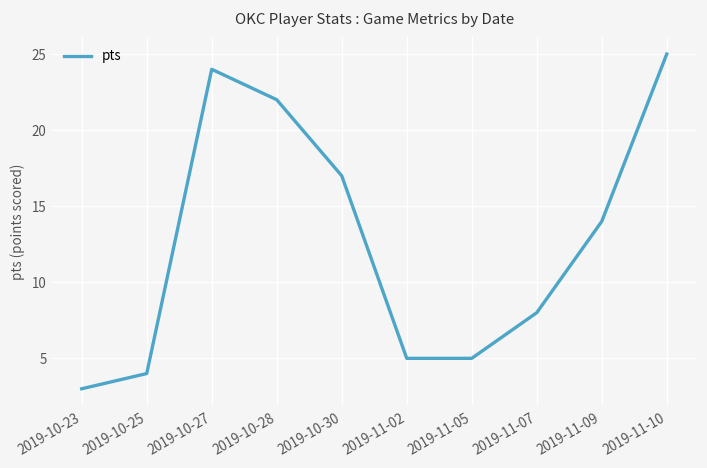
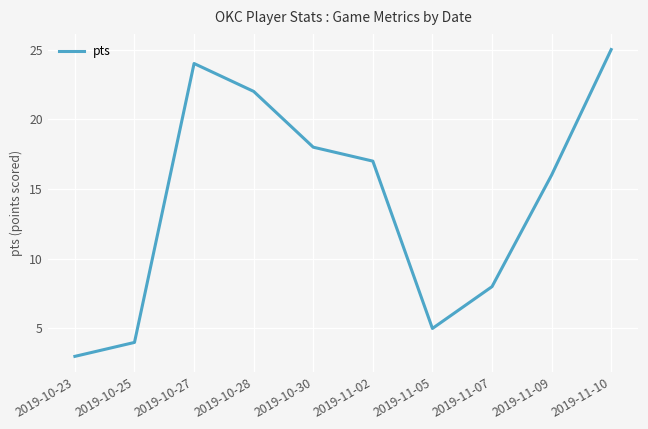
2019-10-30: 17 -> 18
2019-11-02: 5 -> 17
2019-11-09: 14 -> 16
